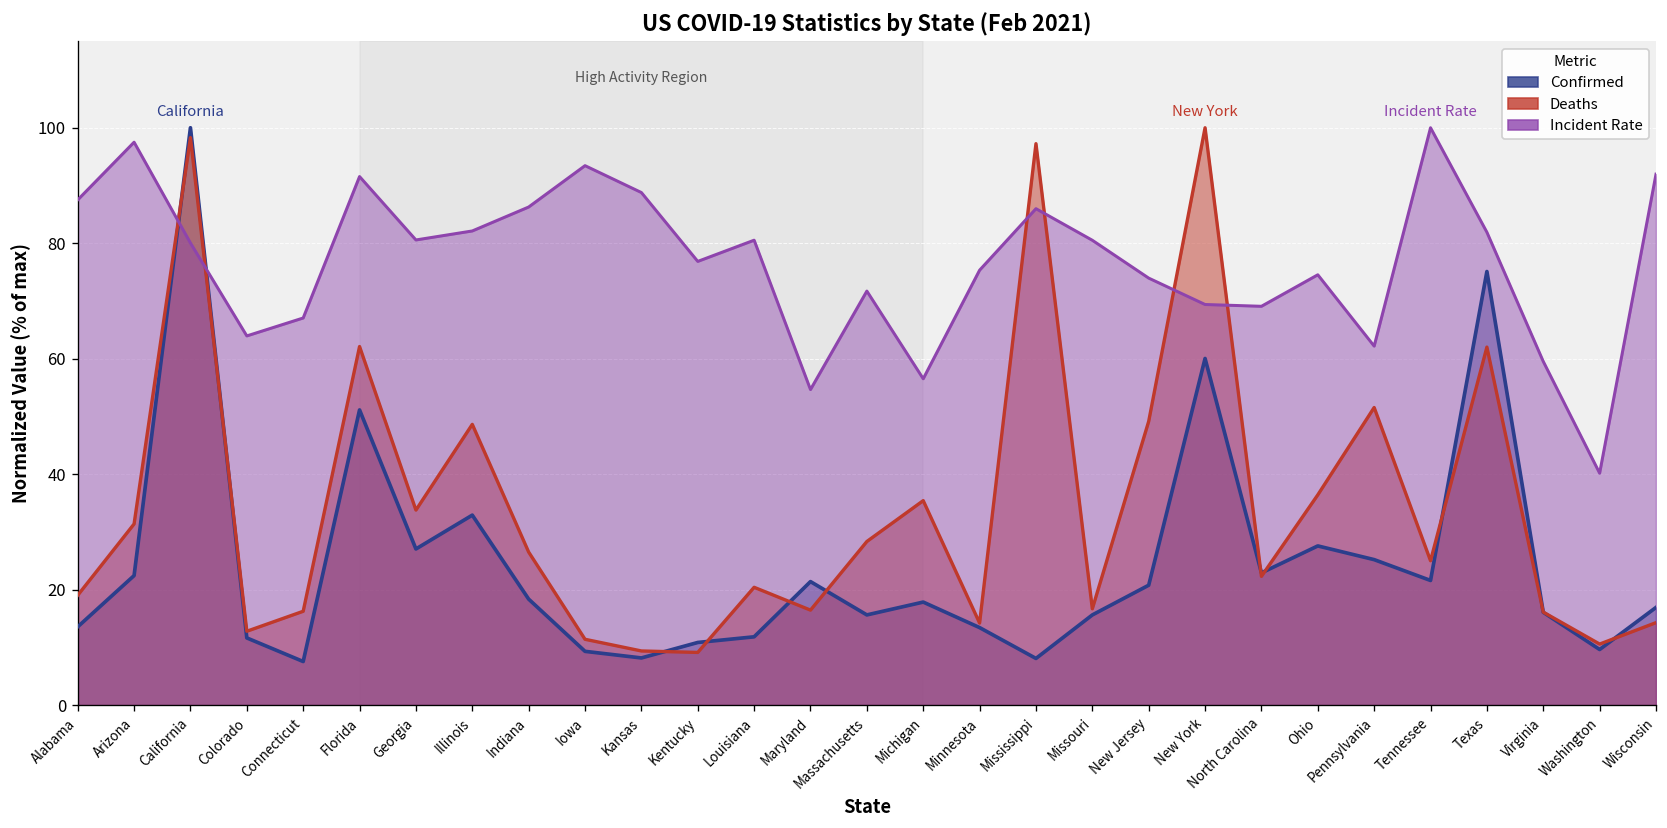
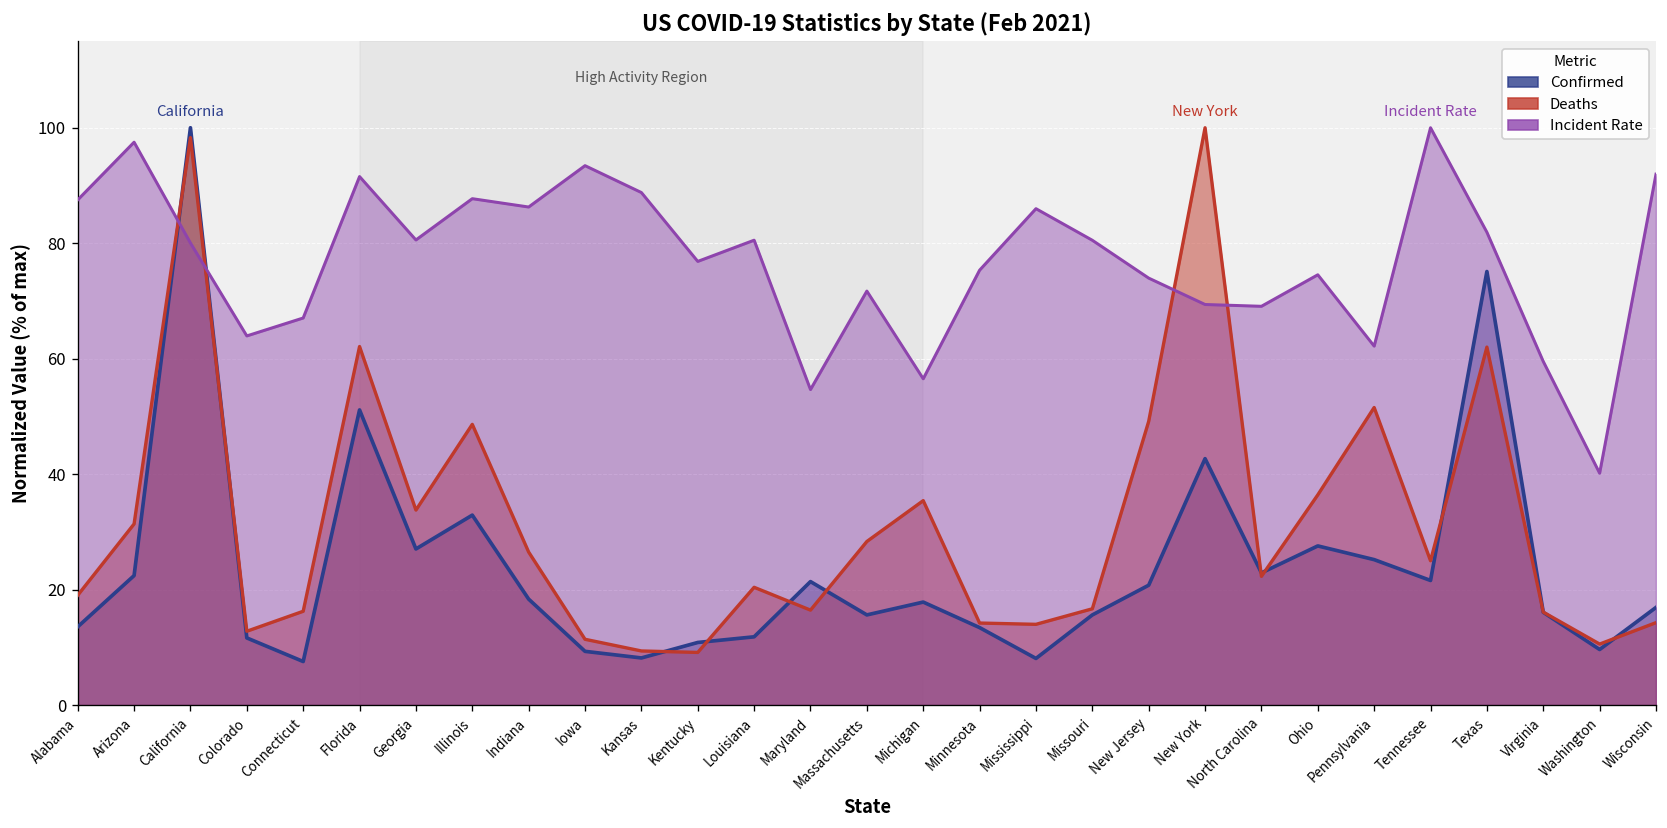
Incident Rate, Illinois: 82 -> 88
Deaths, Mississippi: 97 -> 14
Confirmed, New York: 60 -> 43
